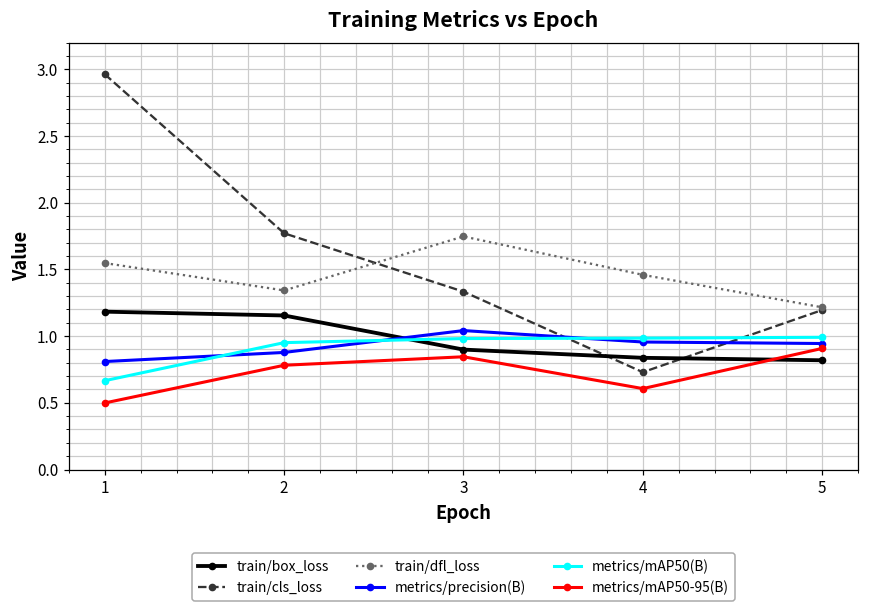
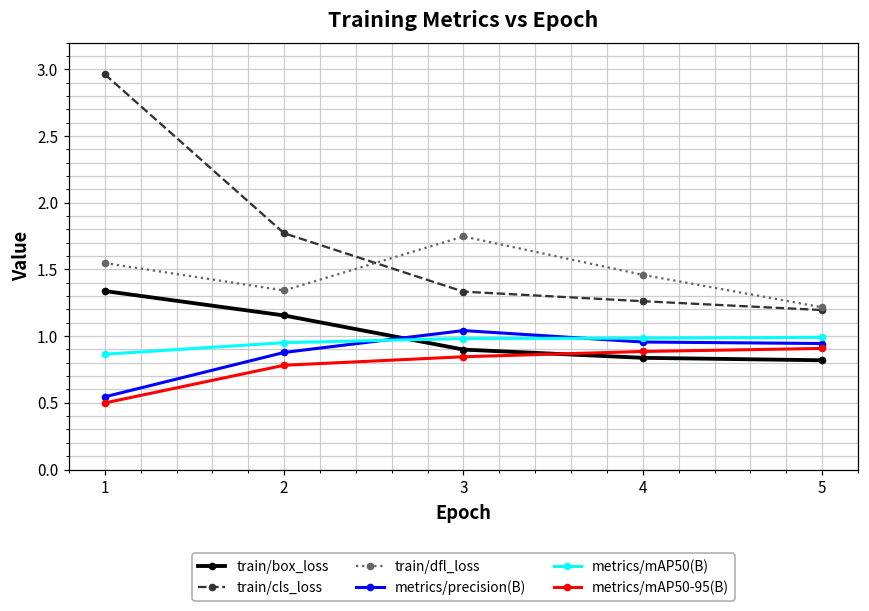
train/box_loss, 1: 1.18 -> 1.34
metrics/precision(B), 1: 0.81 -> 0.54
metrics/mAP50(B), 1: 0.67 -> 0.86
train/cls_loss, 4: 0.73 -> 1.26
metrics/mAP50-95(B), 4: 0.61 -> 0.88
